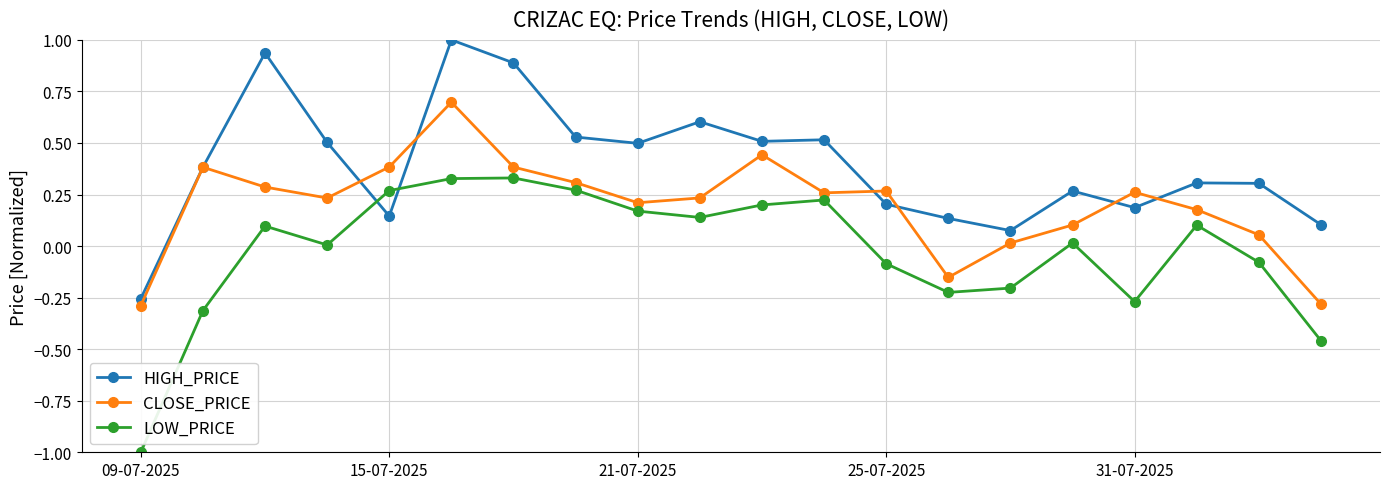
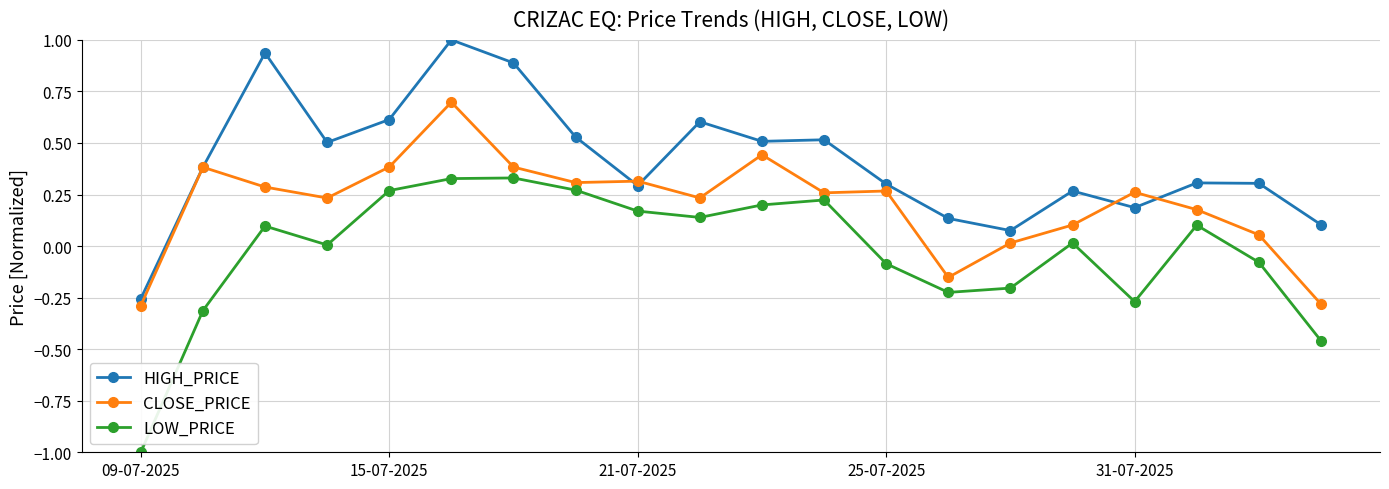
HIGH_PRICE, 15-07-2025: 0.15 -> 0.61
HIGH_PRICE, 21-07-2025: 0.50 -> 0.29
CLOSE_PRICE, 21-07-2025: 0.21 -> 0.31
HIGH_PRICE, 25-07-2025: 0.20 -> 0.30
